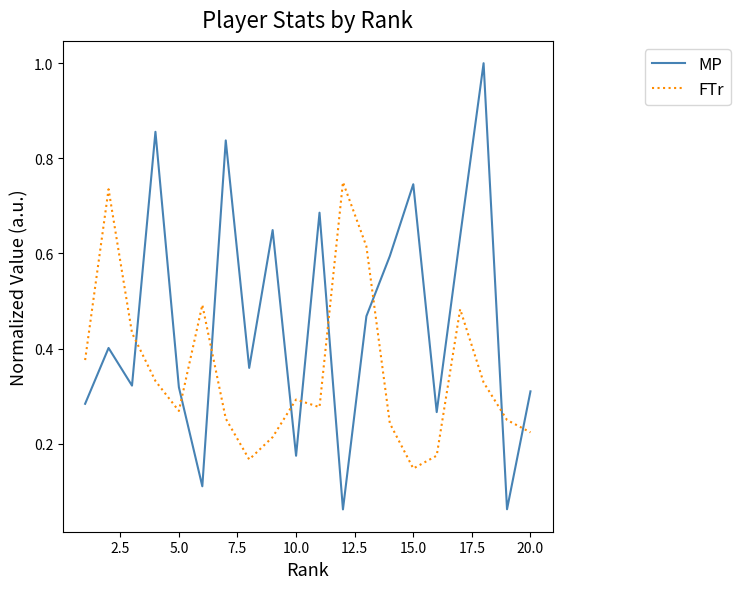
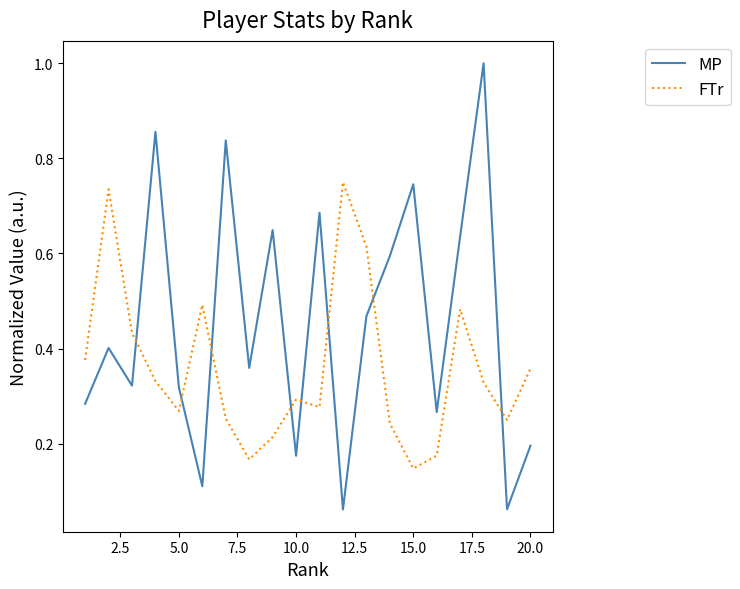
MP, 20.0: 0.31 -> 0.20
FTr, 20.0: 0.22 -> 0.36
